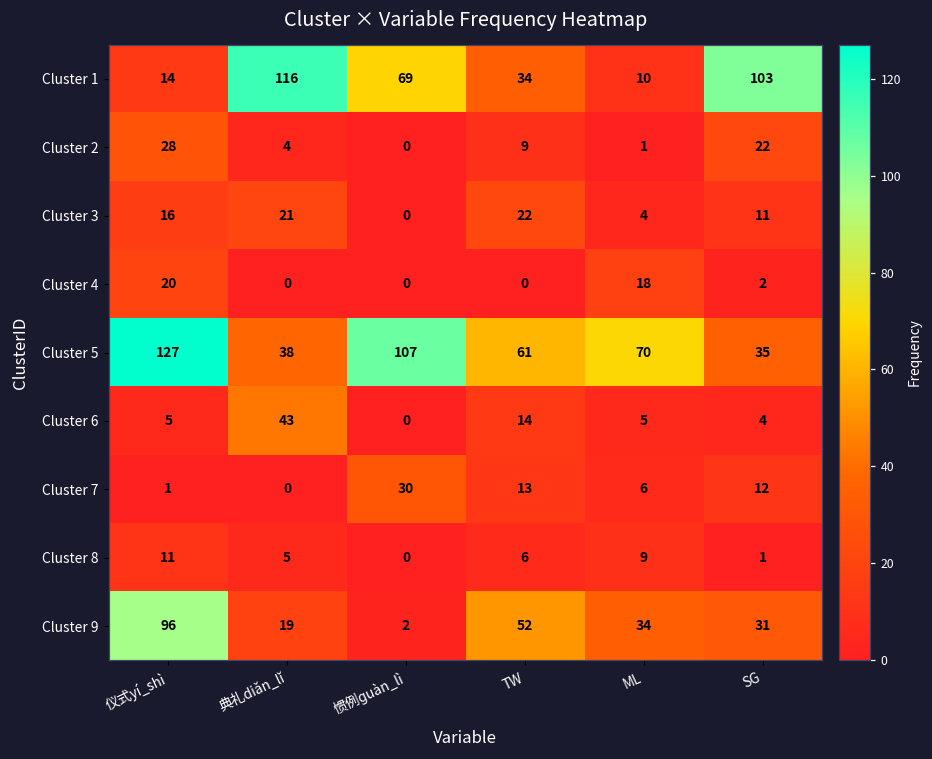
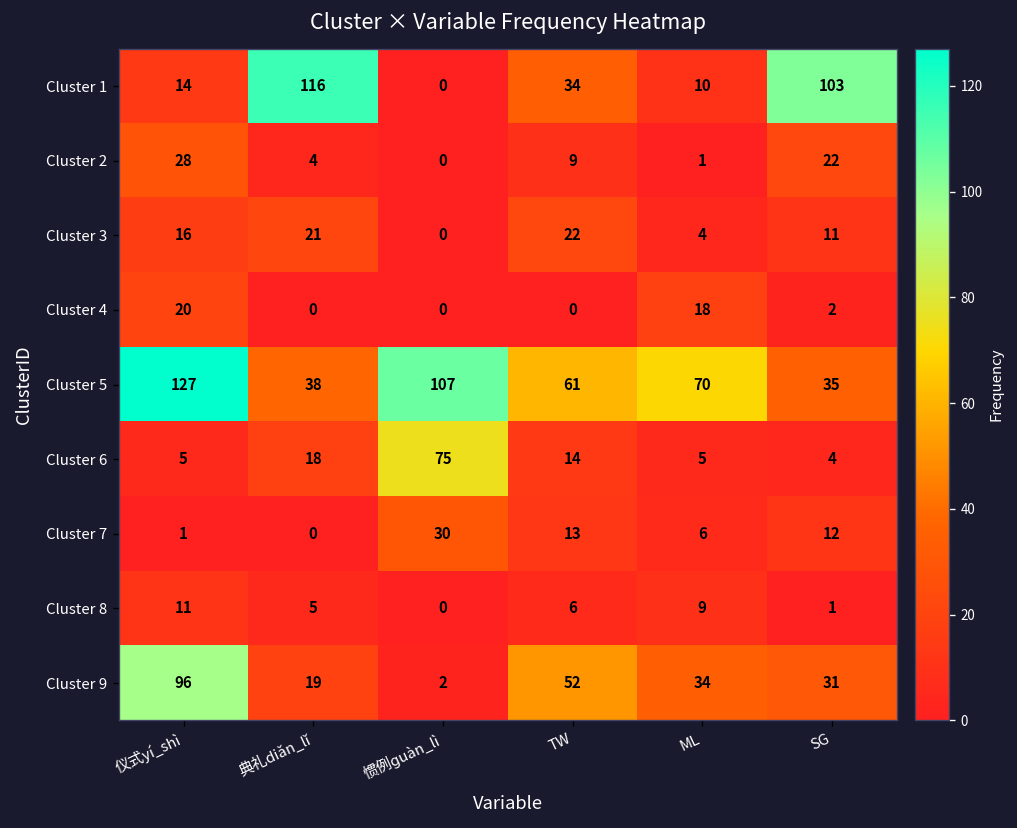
Cluster 1, 惯例ɡuàn_lì: 69 -> 0
Cluster 6, 典礼diǎn_lǐ: 43 -> 18
Cluster 6, 惯例ɡuàn_lì: 0 -> 75
